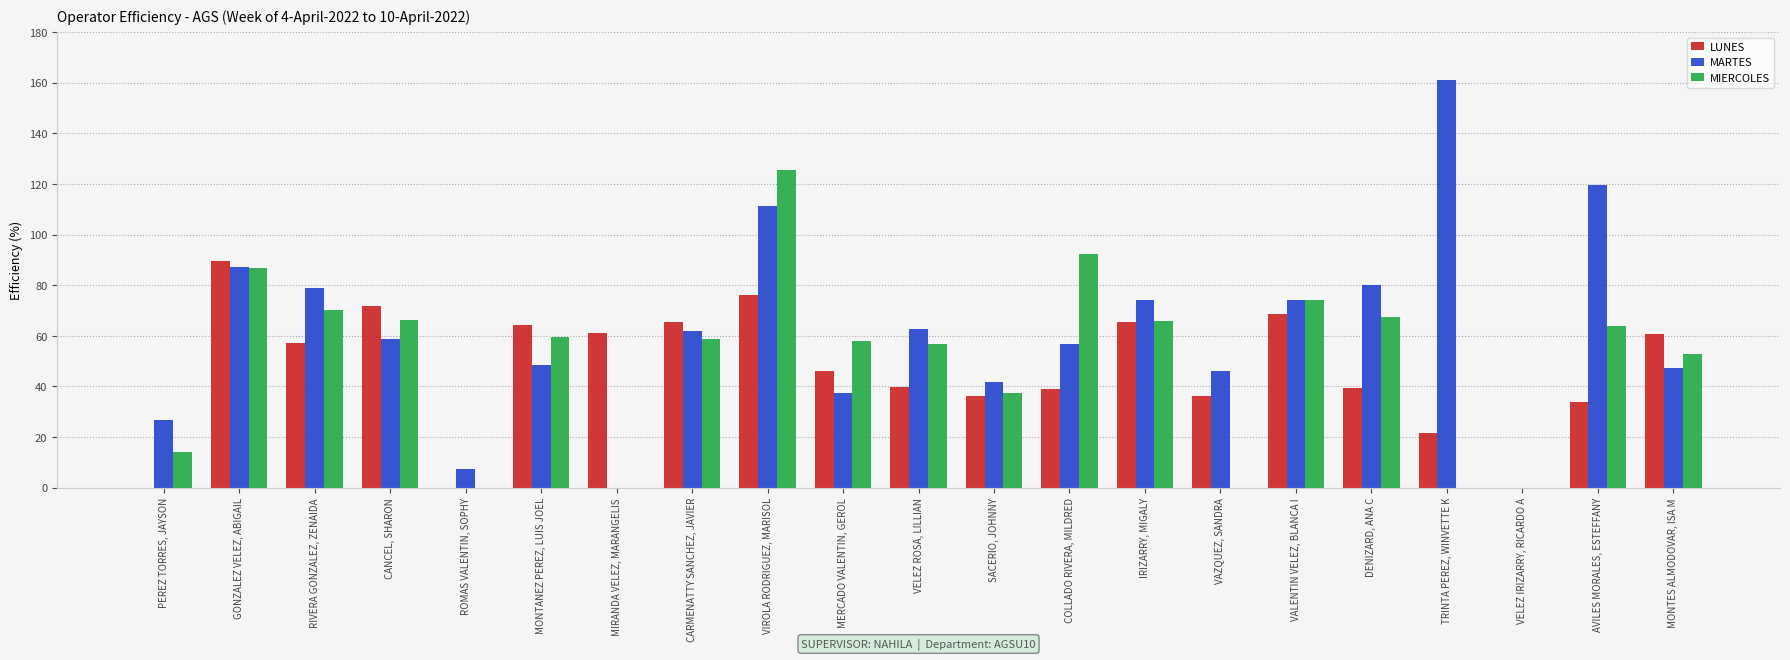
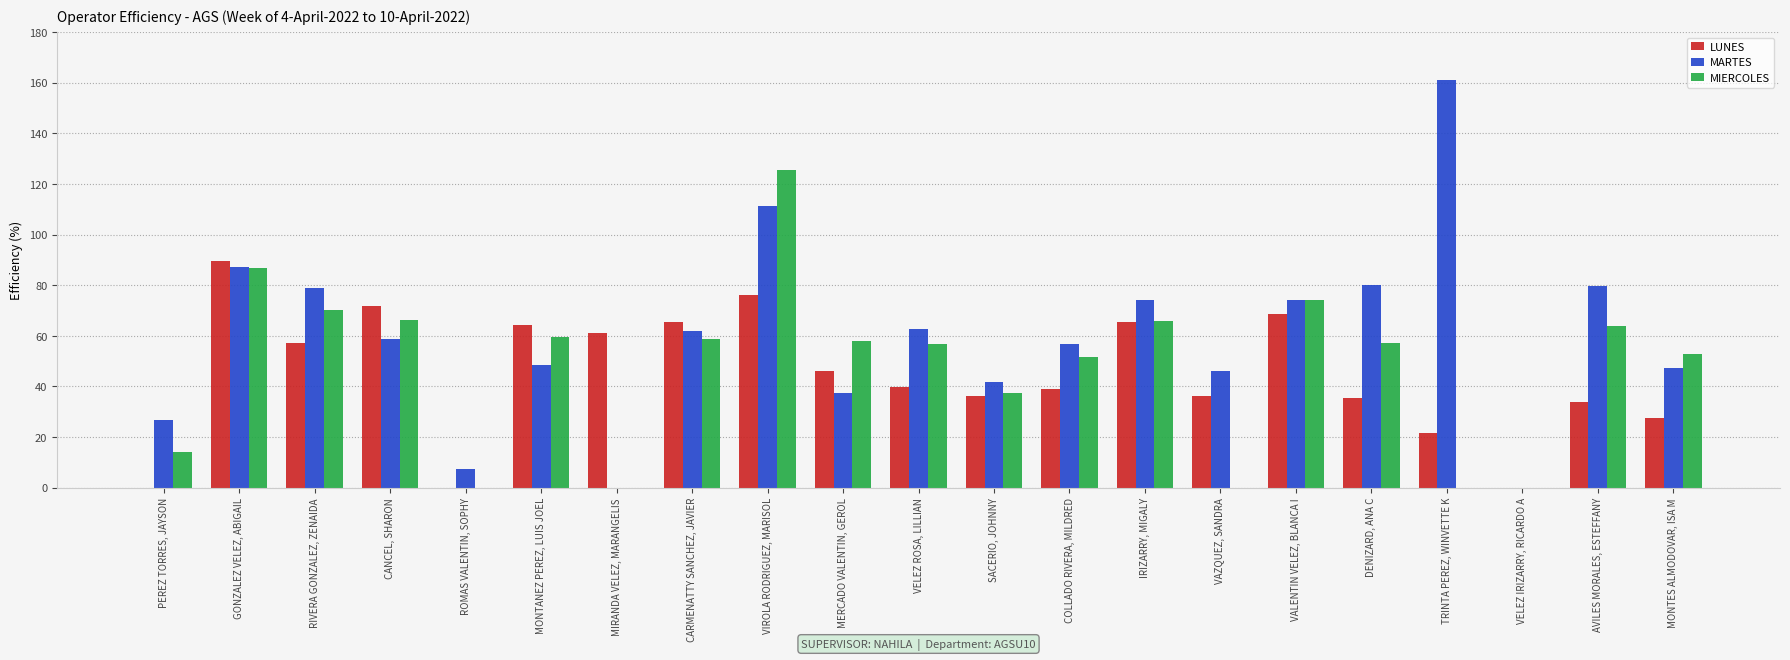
MIERCOLES, COLLADO RIVERA, MILDRED: 92 -> 52
LUNES, DENIZARD, ANA C: 39 -> 36
MIERCOLES, DENIZARD, ANA C: 67 -> 57
MARTES, AVILES MORALES, ESTEFFANY: 120 -> 80
LUNES, MONTES ALMODOVAR, ISA M: 61 -> 27
